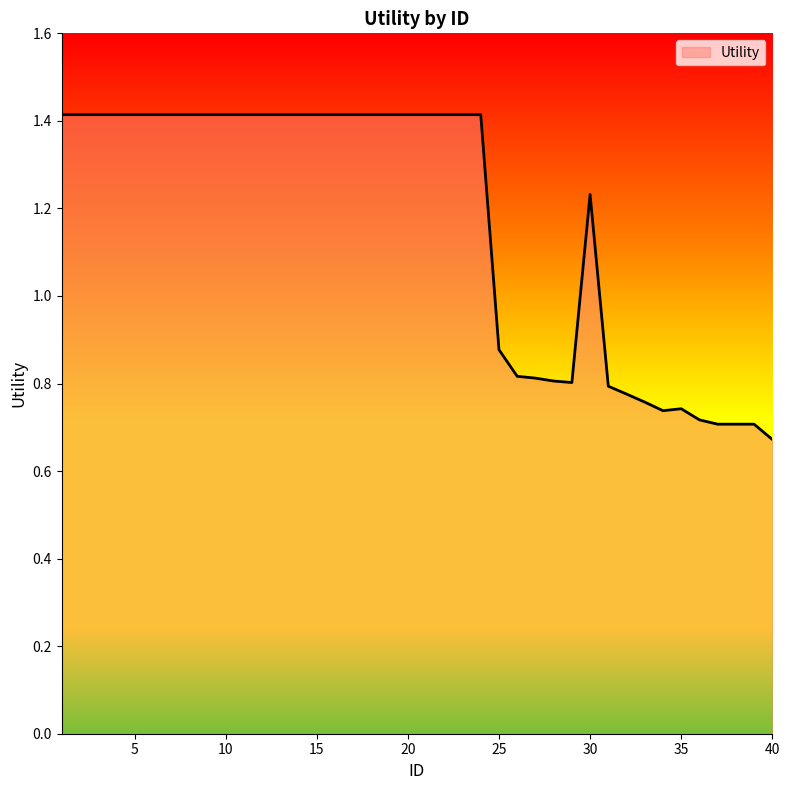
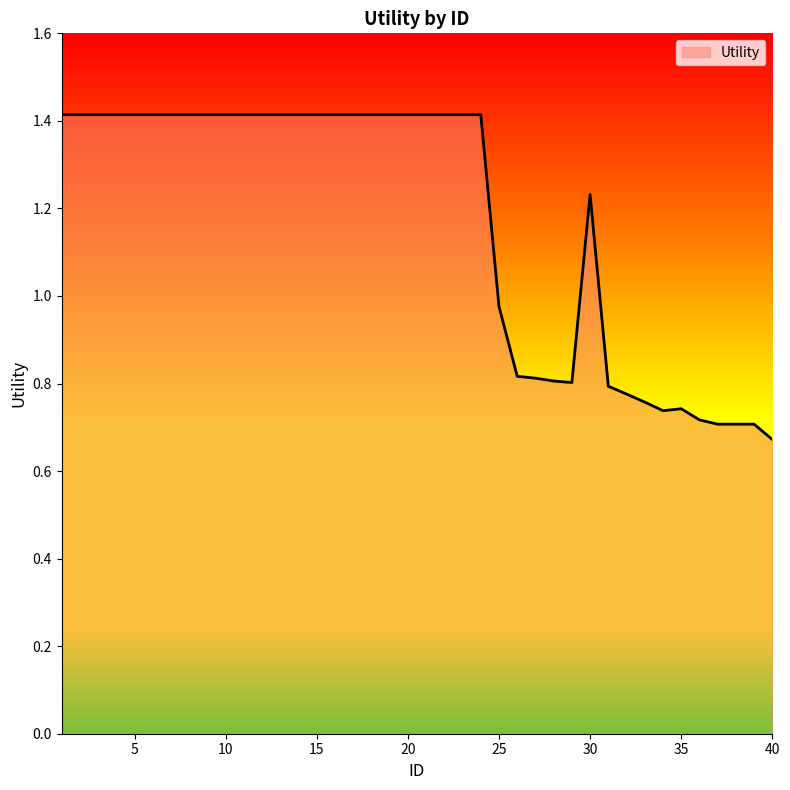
25: 0.88 -> 0.98
